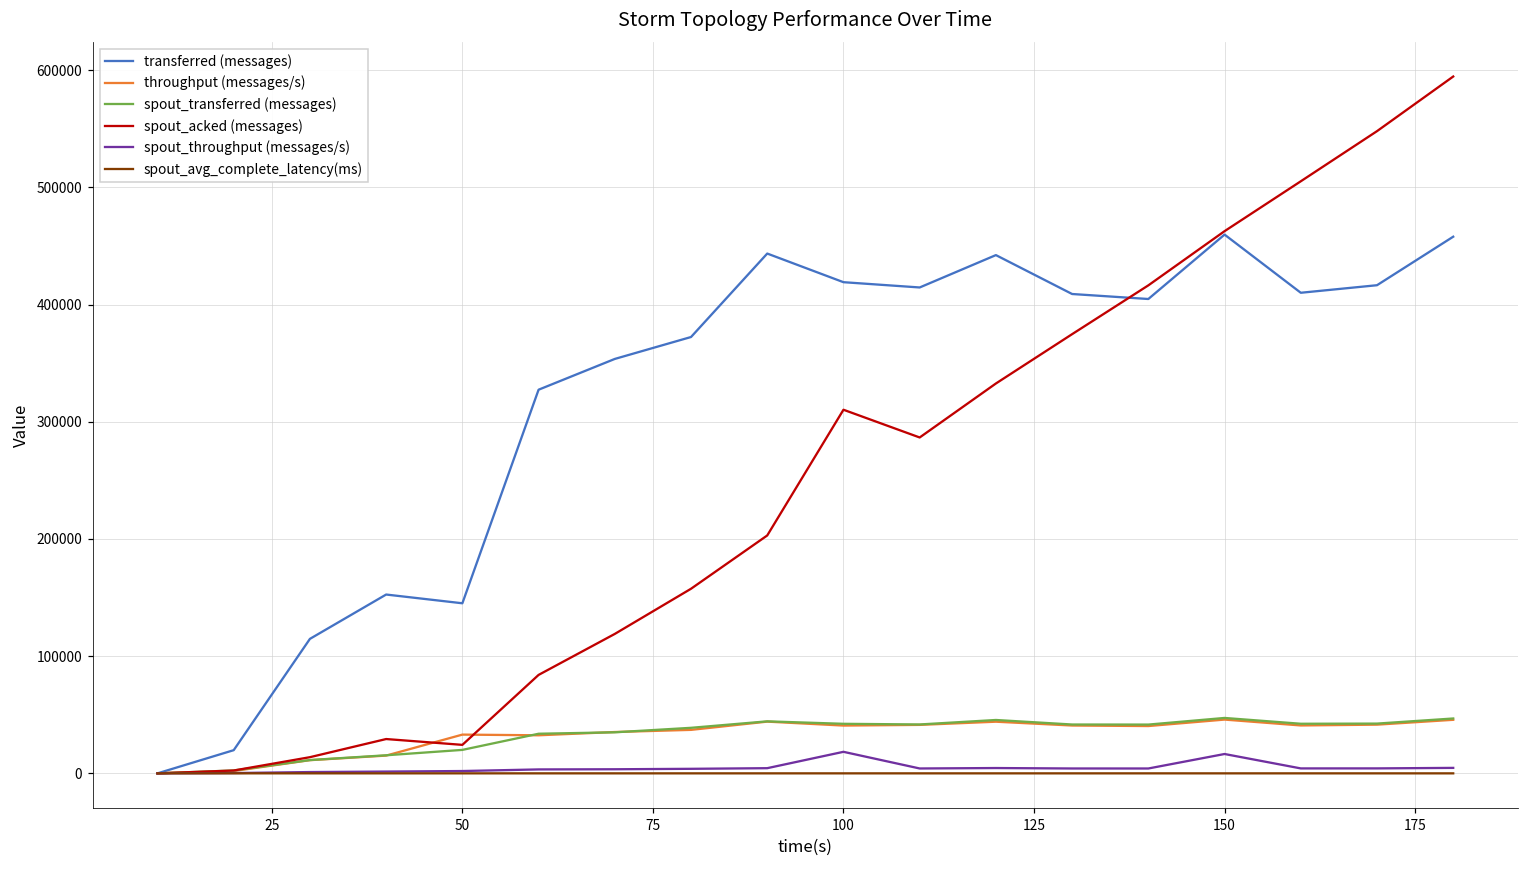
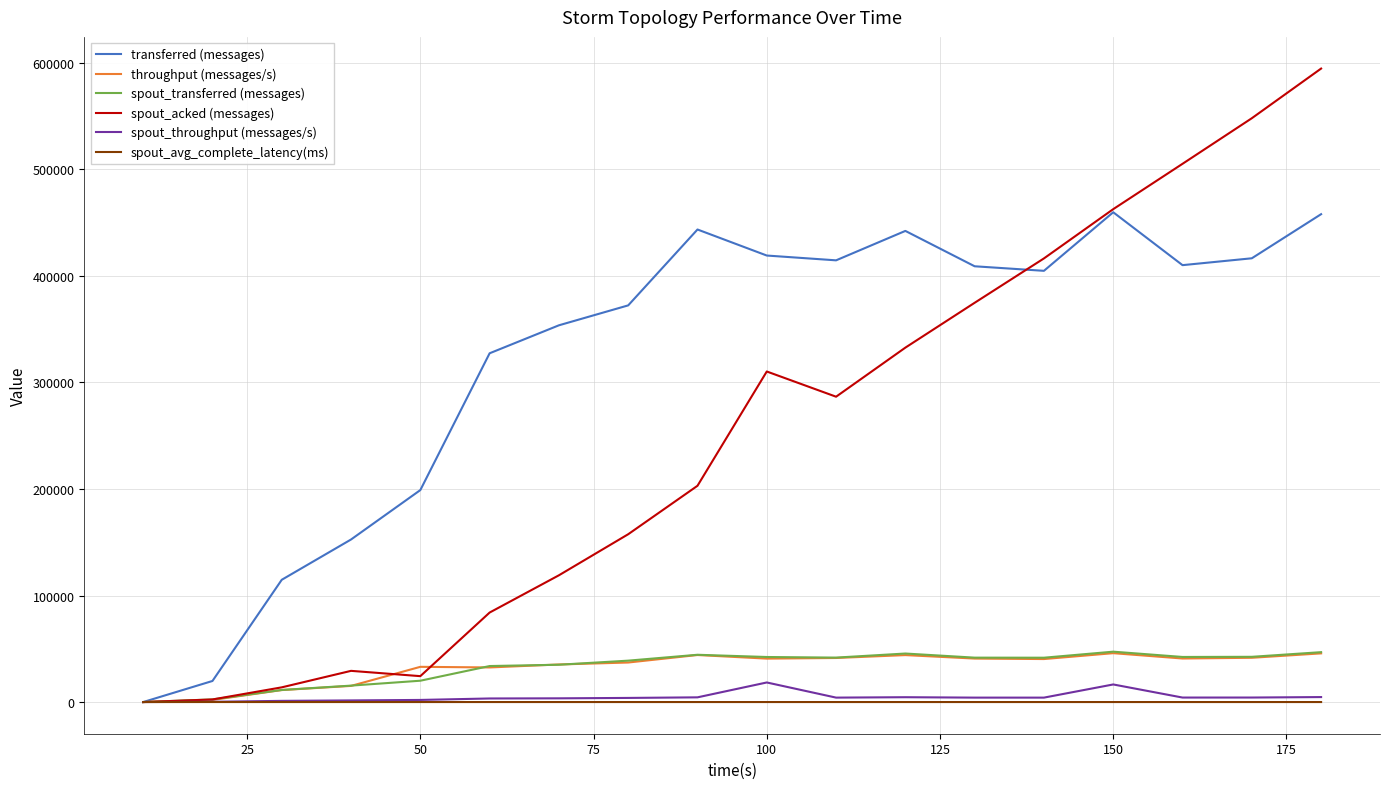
transferred (messages), 50: 145000 -> 199000
